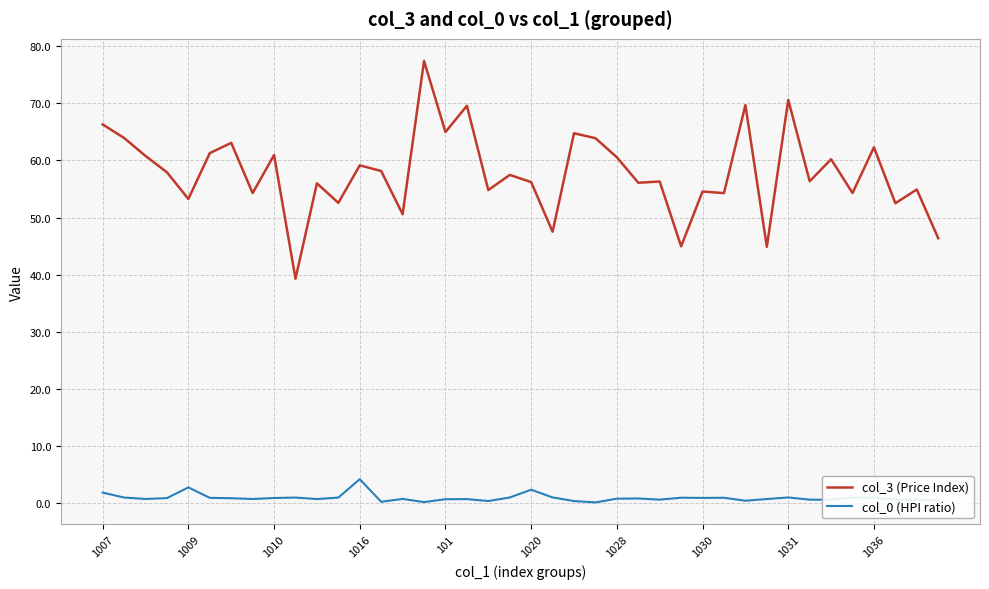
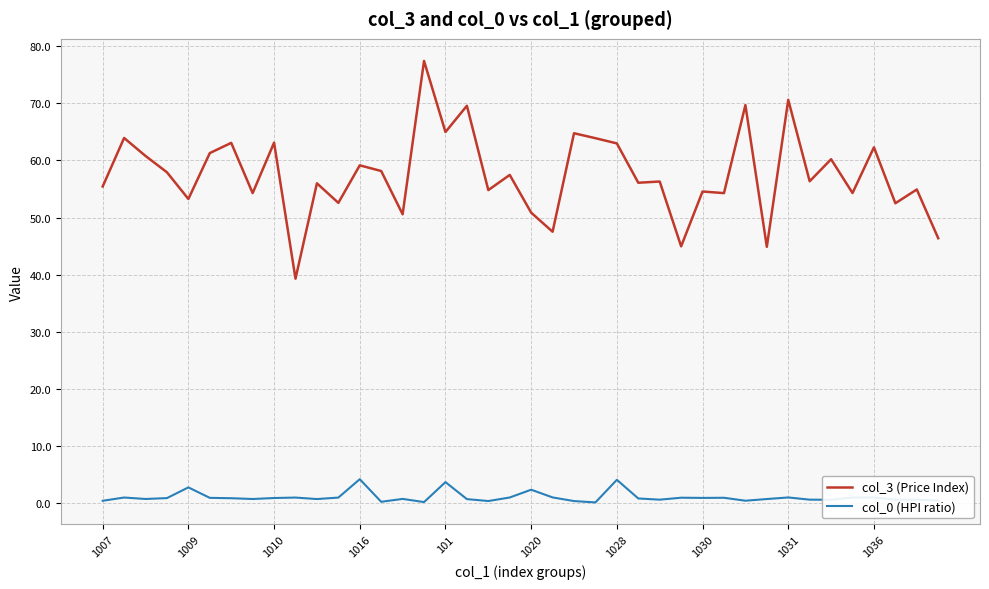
col_3 (Price Index), 1007: 66 -> 55
col_0 (HPI ratio), 1007: 2 -> 0
col_3 (Price Index), 1010: 61 -> 63
col_0 (HPI ratio), 101: 1 -> 4
col_3 (Price Index), 1020: 56 -> 51
col_3 (Price Index), 1028: 61 -> 63
col_0 (HPI ratio), 1028: 1 -> 4
